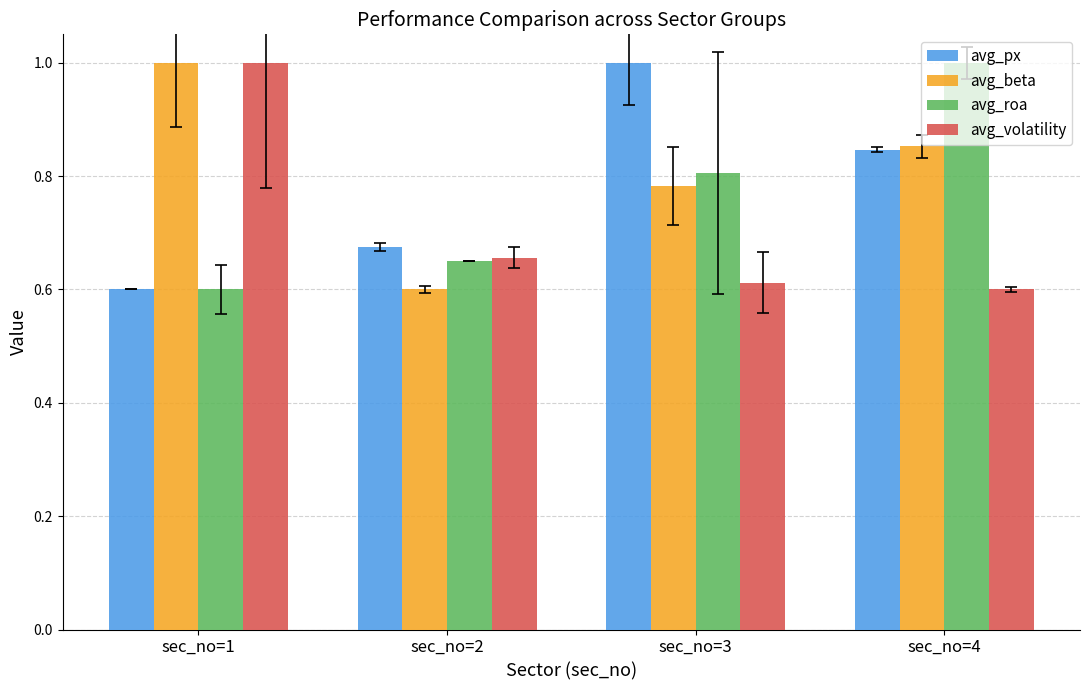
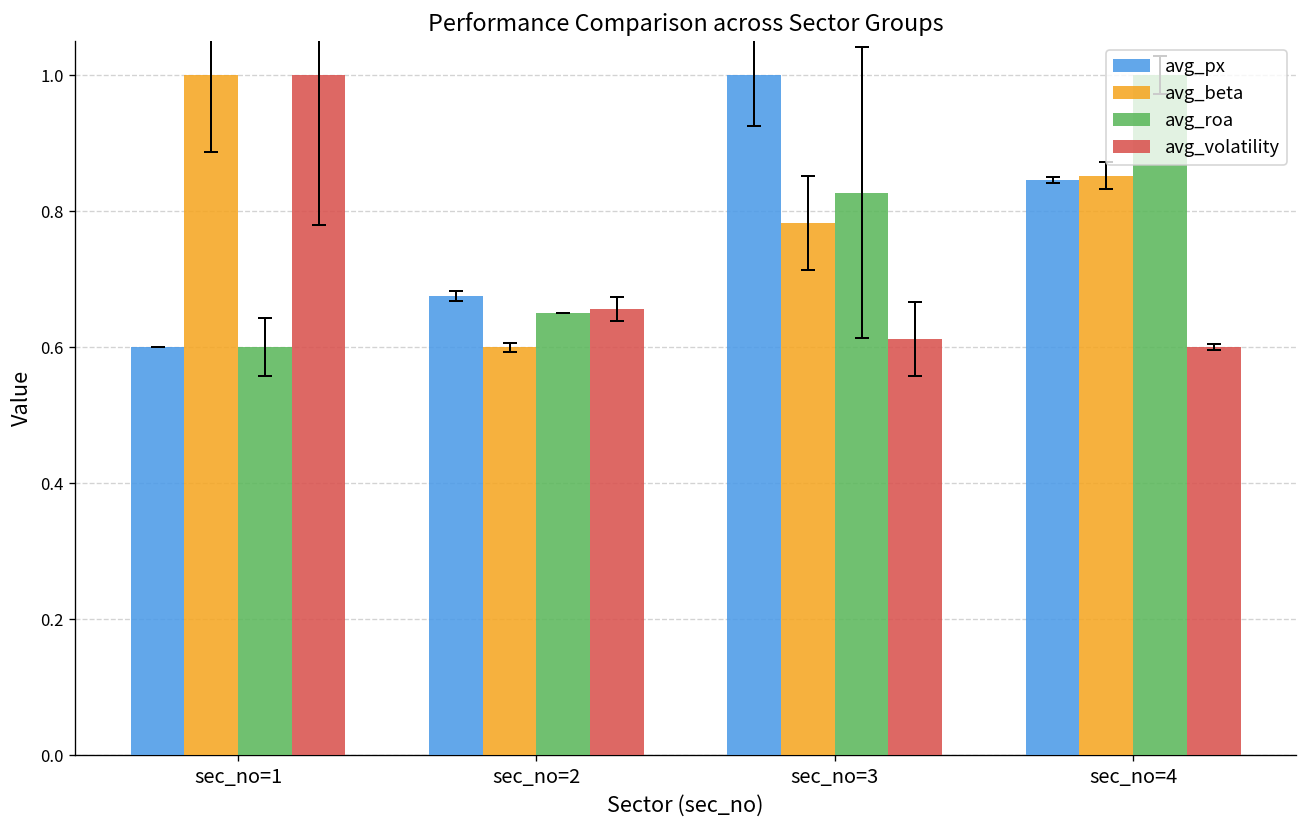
avg_roa, sec_no=3: 0.81 -> 0.83
